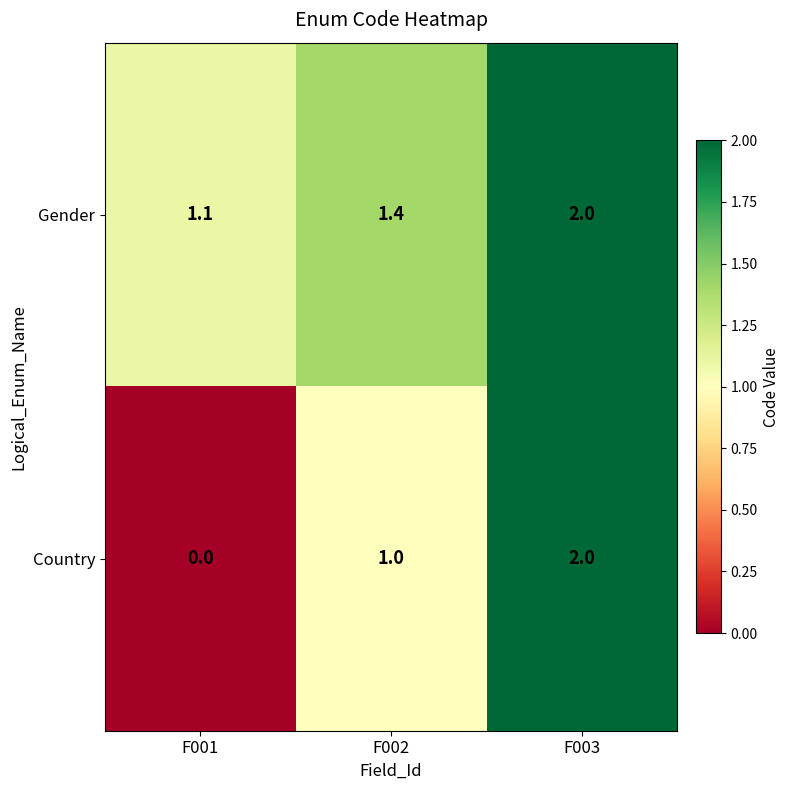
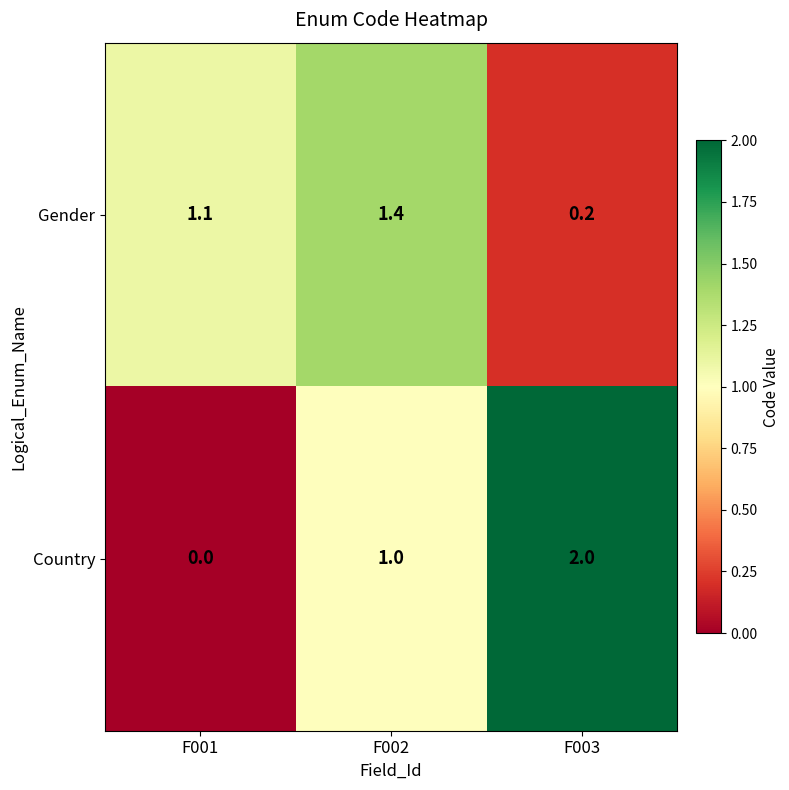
Gender, F003: 2.0 -> 0.2
